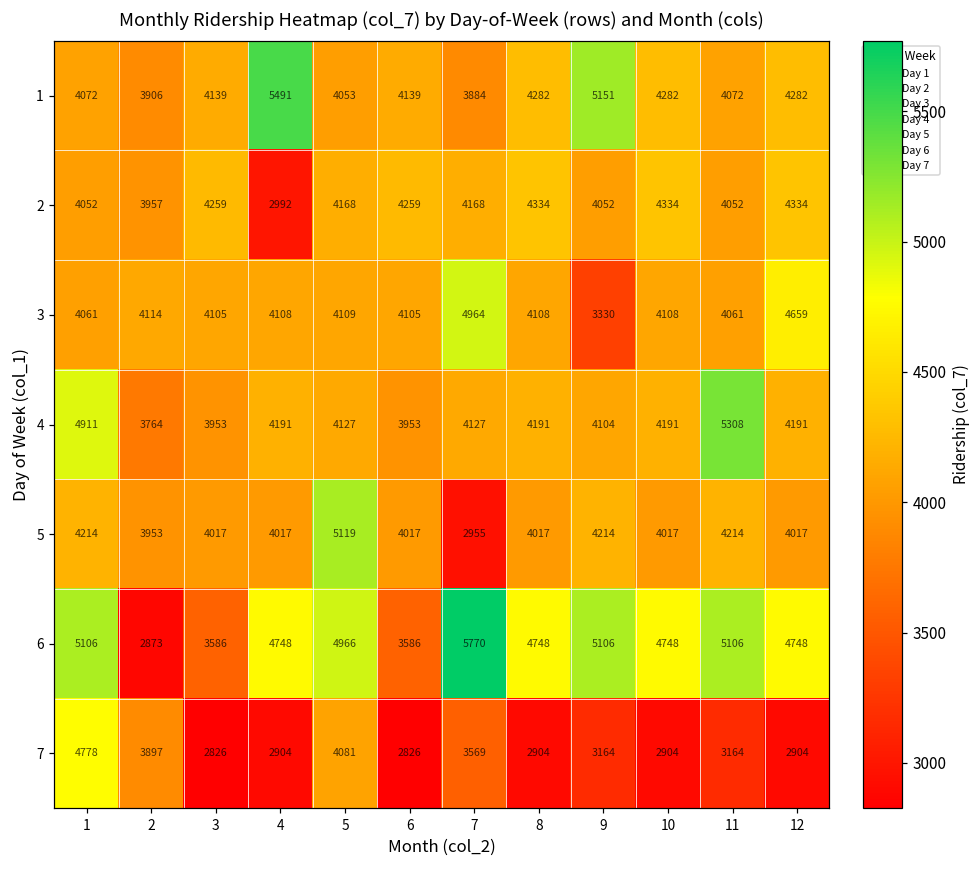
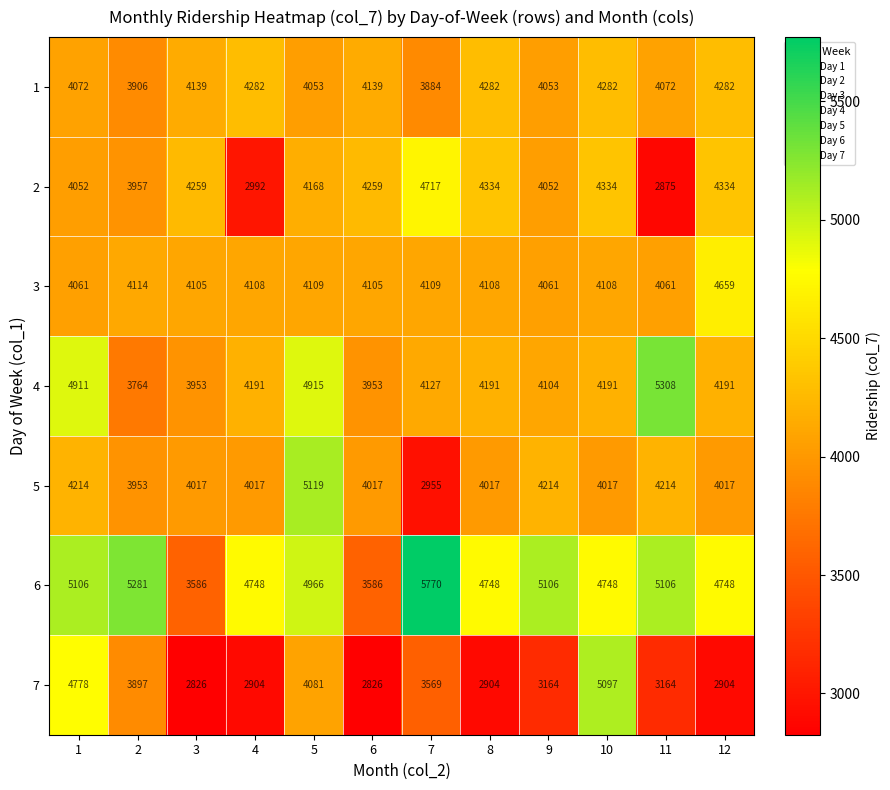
1, 4: 5491 -> 4282
1, 9: 5151 -> 4053
2, 7: 4168 -> 4717
2, 11: 4052 -> 2875
3, 7: 4964 -> 4109
3, 9: 3330 -> 4061
4, 5: 4127 -> 4915
6, 2: 2873 -> 5281
7, 10: 2904 -> 5097
